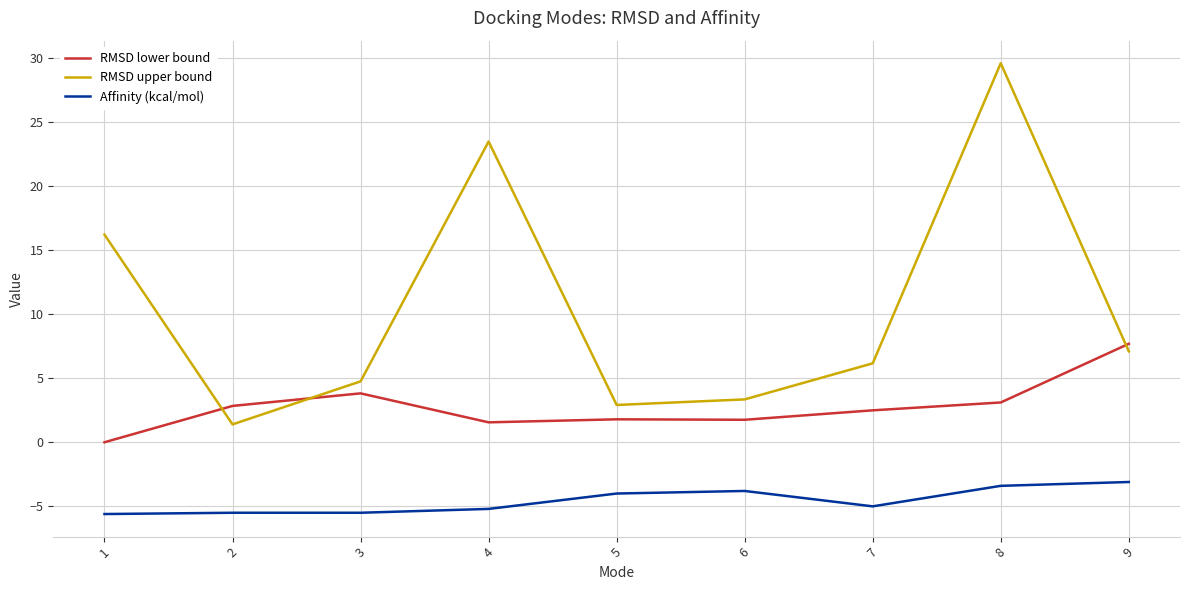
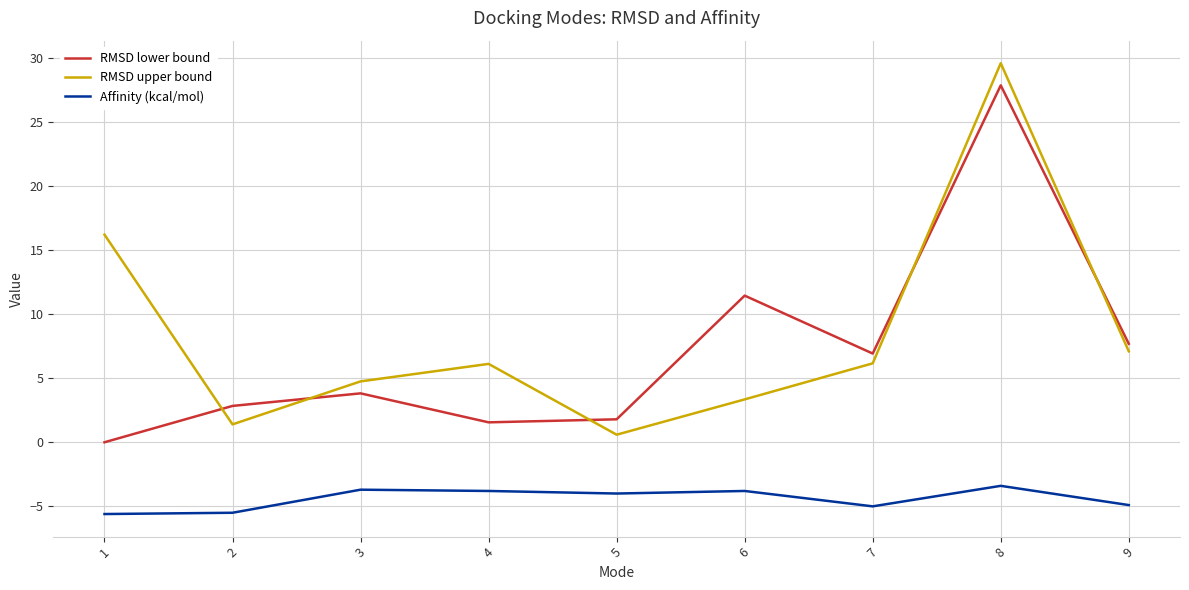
Affinity (kcal/mol), 3: -5.5 -> -3.7
RMSD upper bound, 4: 23.5 -> 6.1
Affinity (kcal/mol), 4: -5.2 -> -3.8
RMSD upper bound, 5: 2.9 -> 0.6
RMSD lower bound, 6: 1.8 -> 11.4
RMSD lower bound, 7: 2.5 -> 6.9
RMSD lower bound, 8: 3.1 -> 27.8
Affinity (kcal/mol), 9: -3.1 -> -4.9
